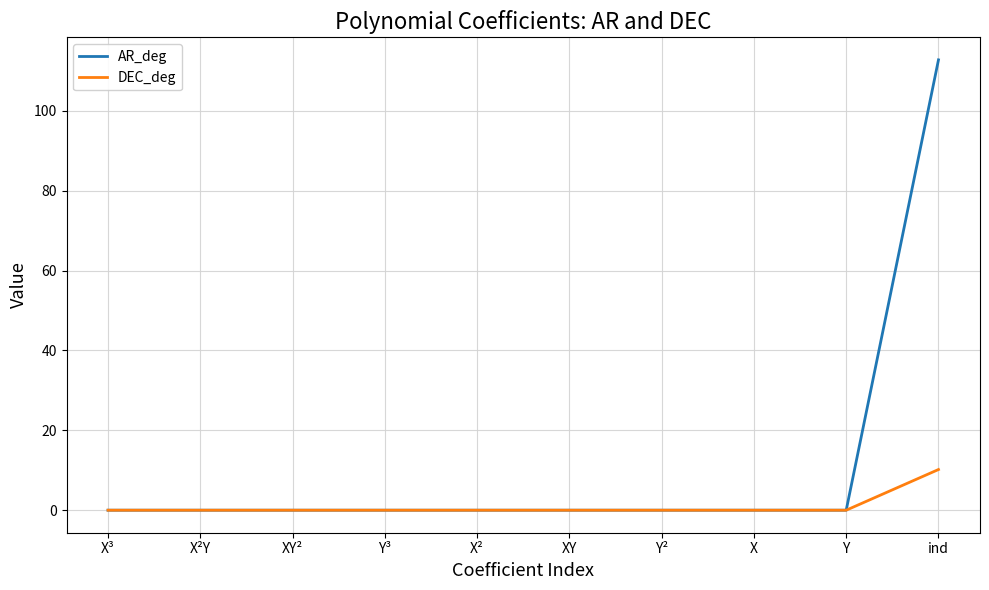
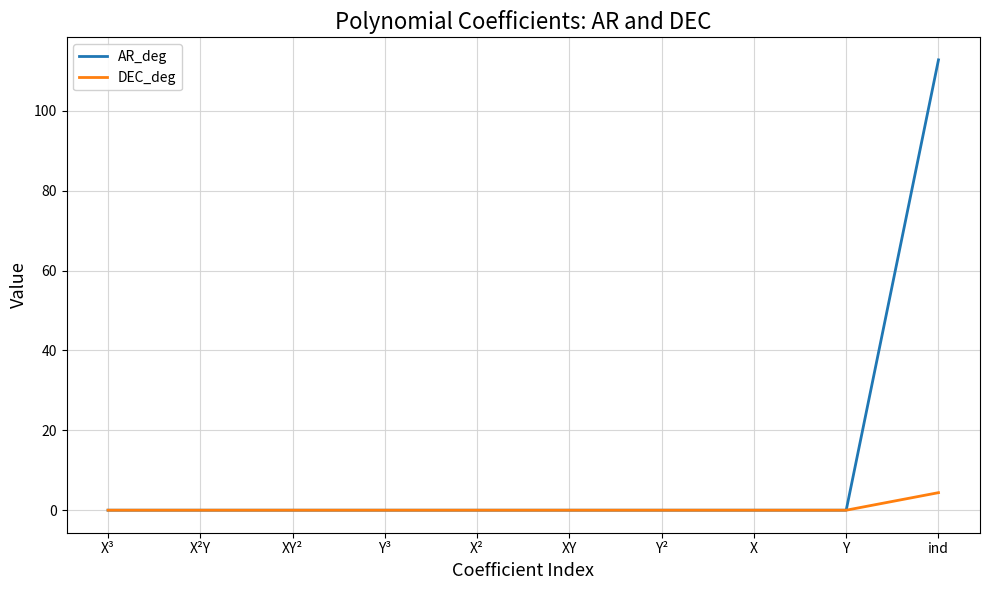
DEC_deg, ind: 10 -> 4
